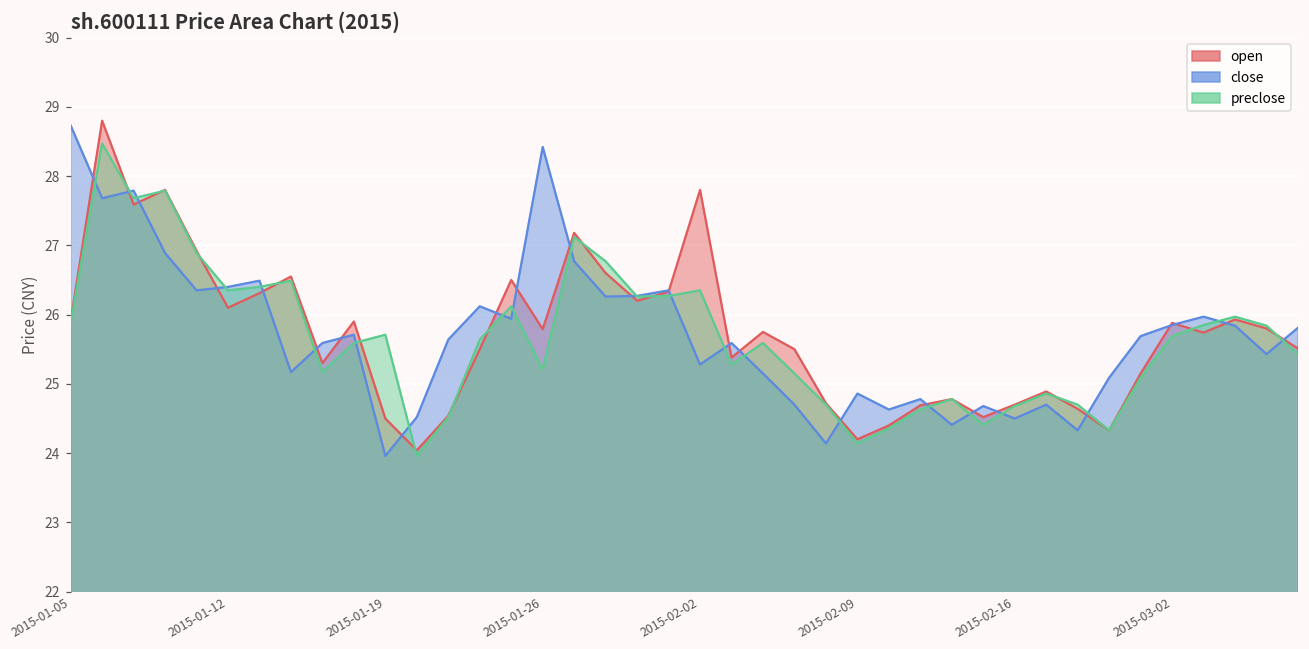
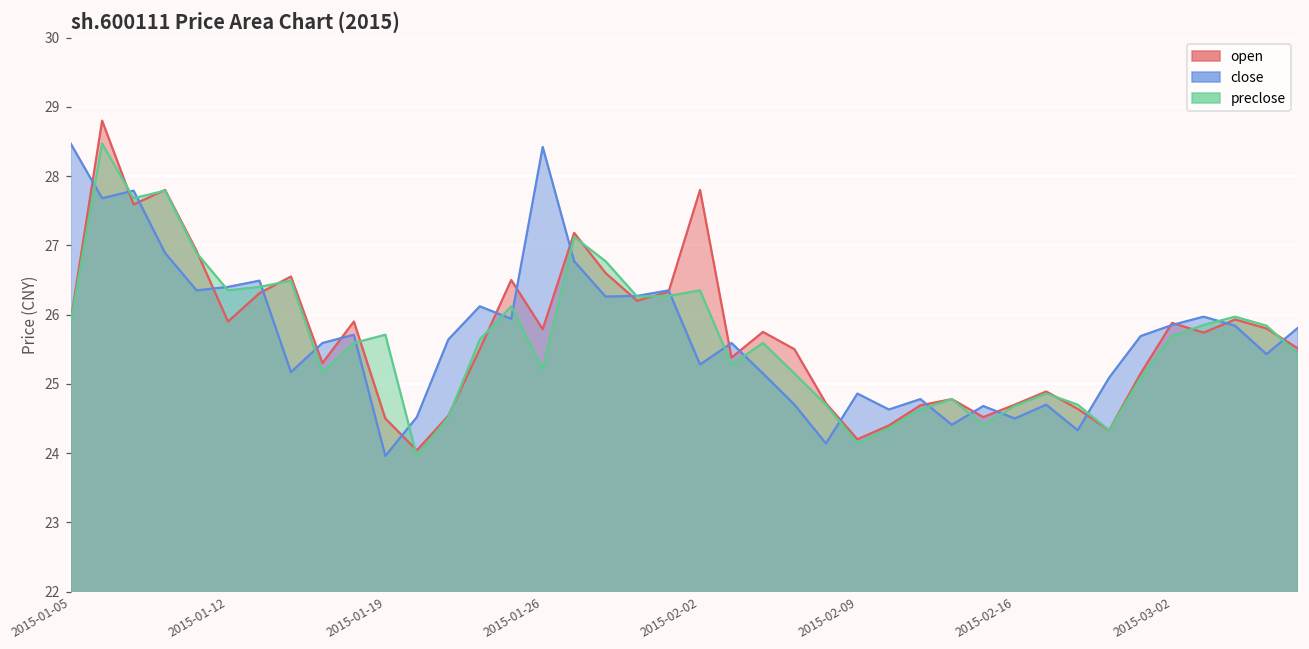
close, 2015-01-05: 28.7 -> 28.5
open, 2015-01-12: 26.1 -> 25.9
